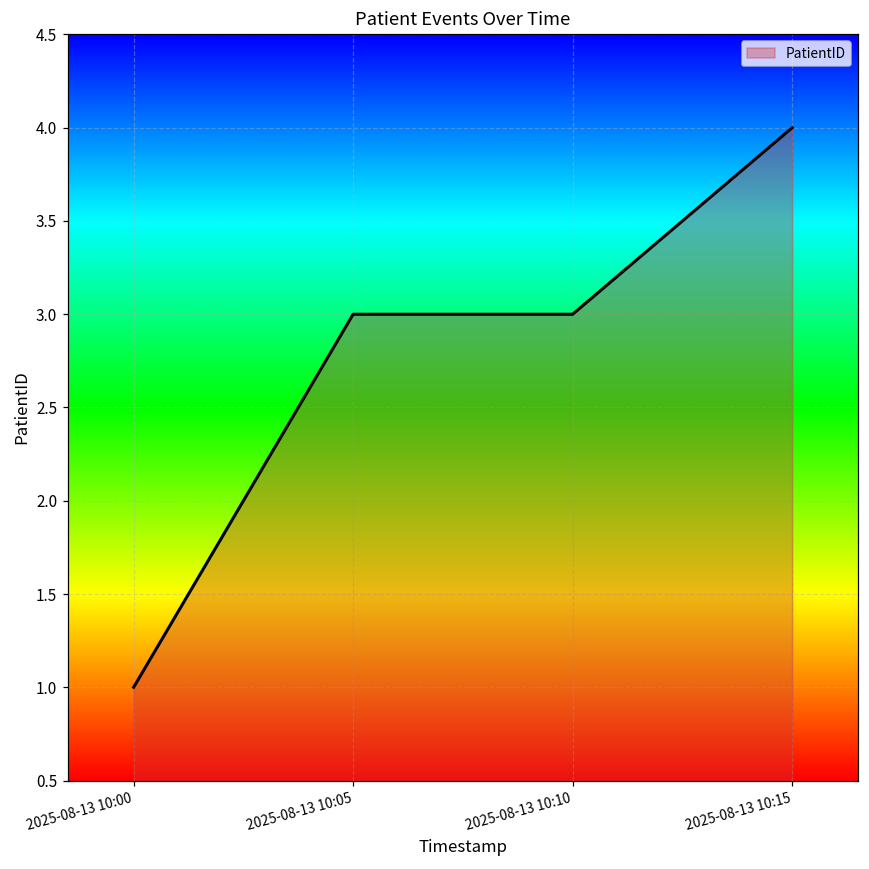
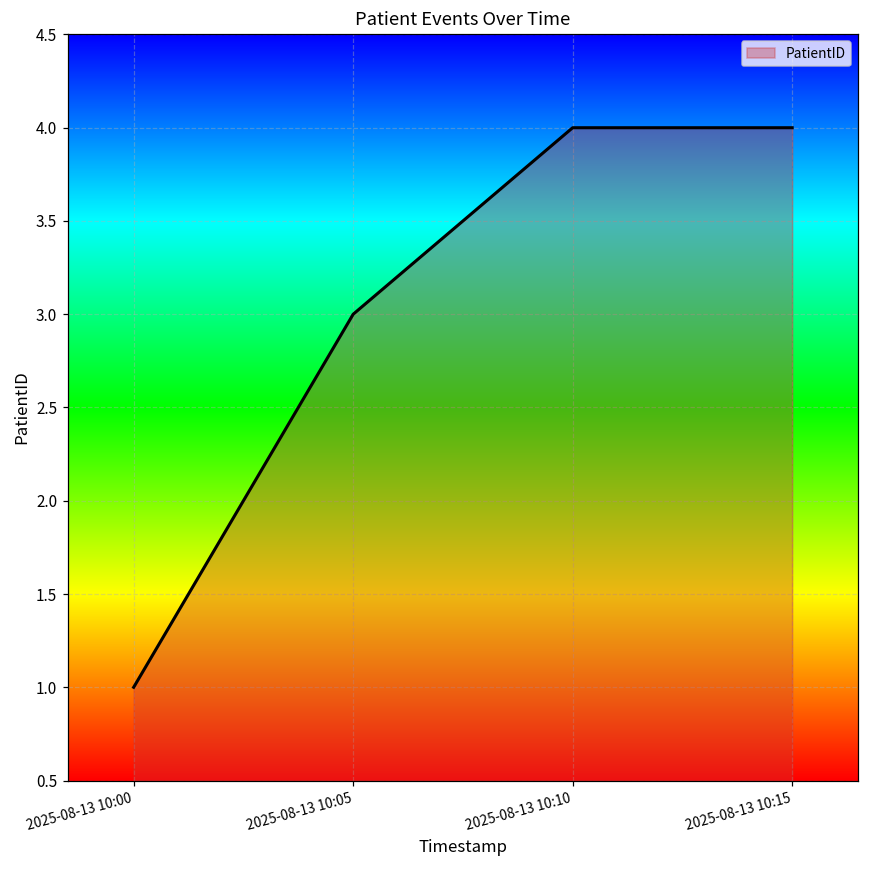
2025-08-13 10:10: 3 -> 4
